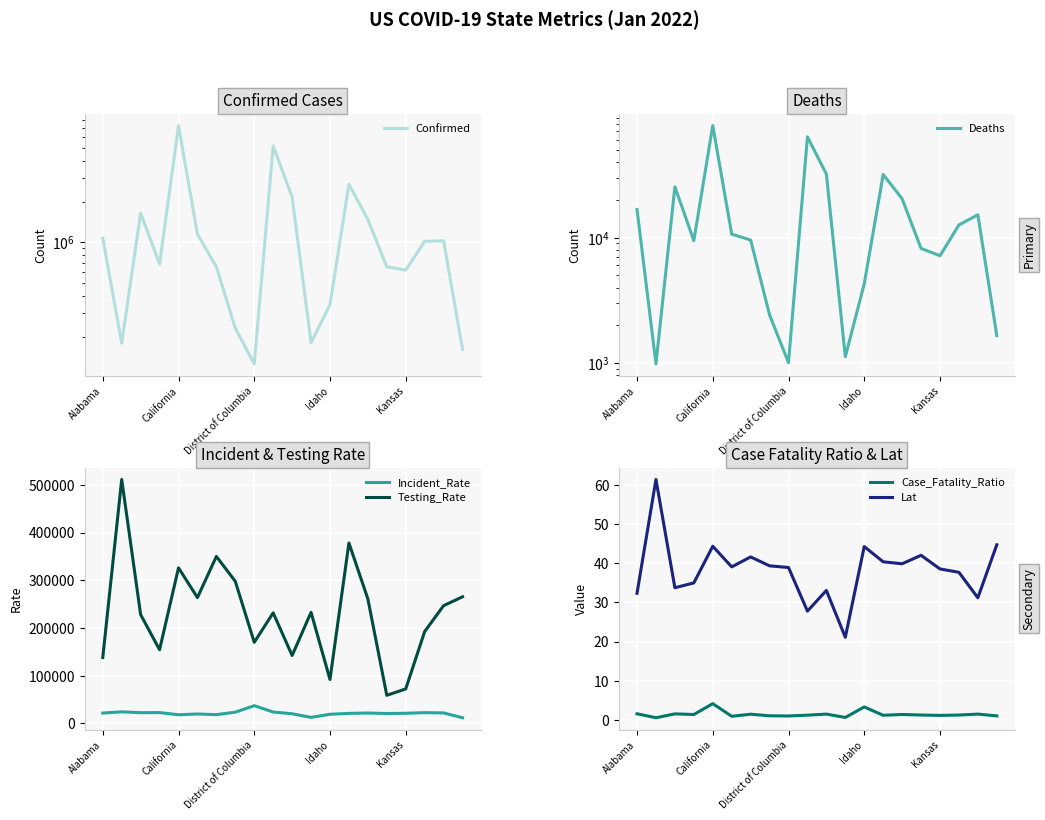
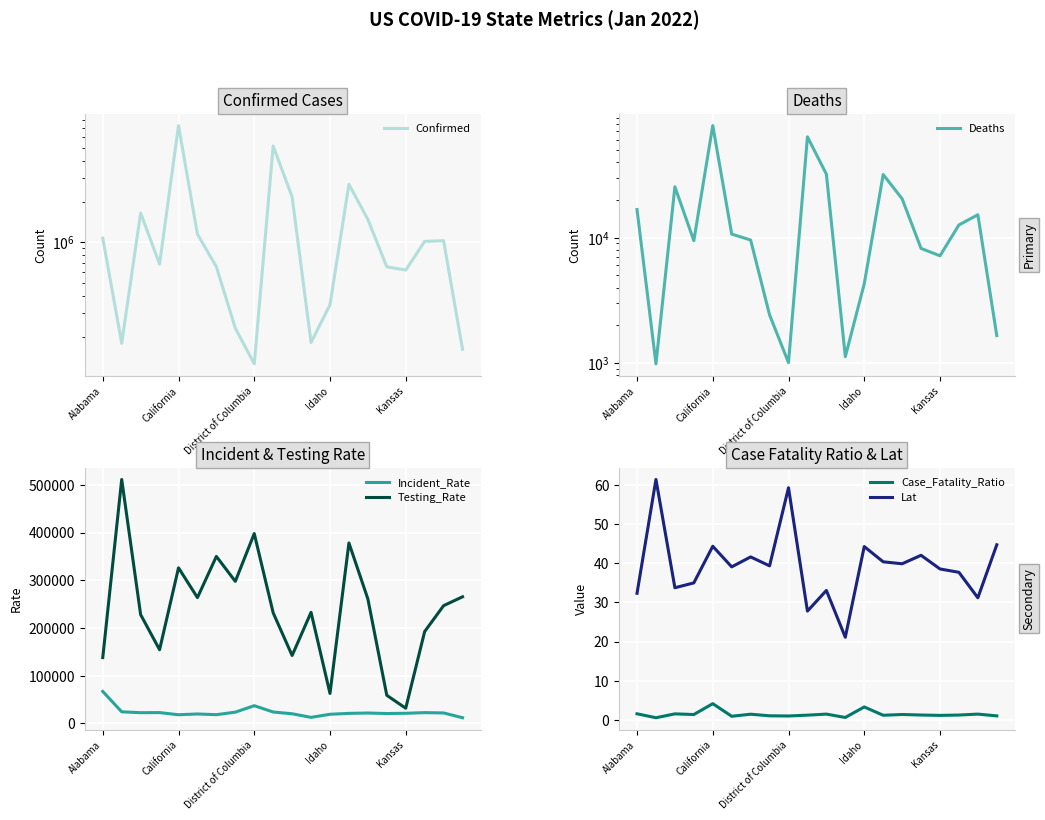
Incident & Testing Rate, Incident_Rate, Alabama: 20000 -> 70000
Incident & Testing Rate, Testing_Rate, District of Columbia: 170000 -> 400000
Incident & Testing Rate, Testing_Rate, Idaho: 90000 -> 60000
Incident & Testing Rate, Testing_Rate, Kansas: 70000 -> 30000
Case Fatality Ratio & Lat, Lat, District of Columbia: 39 -> 59
